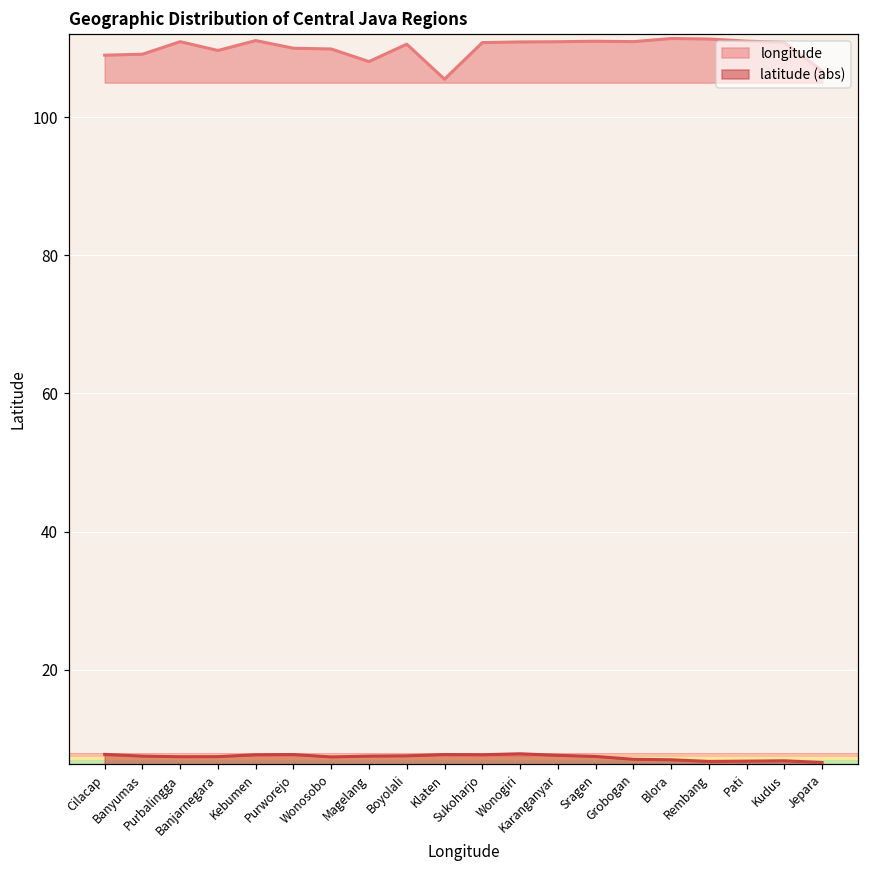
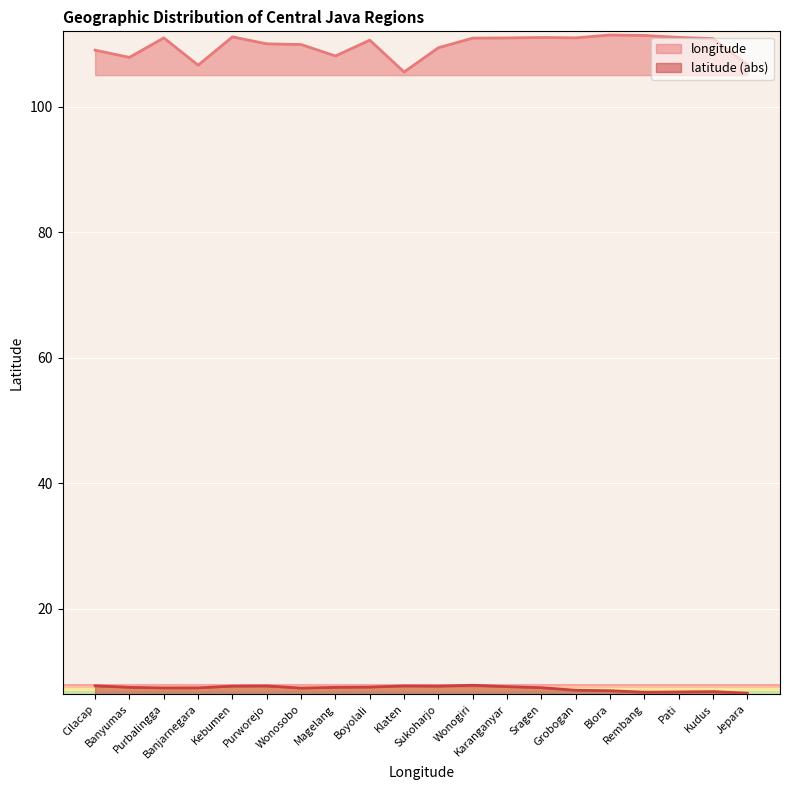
longitude, Banyumas: 109 -> 108
longitude, Banjarnegara: 110 -> 107
longitude, Sukoharjo: 111 -> 109
